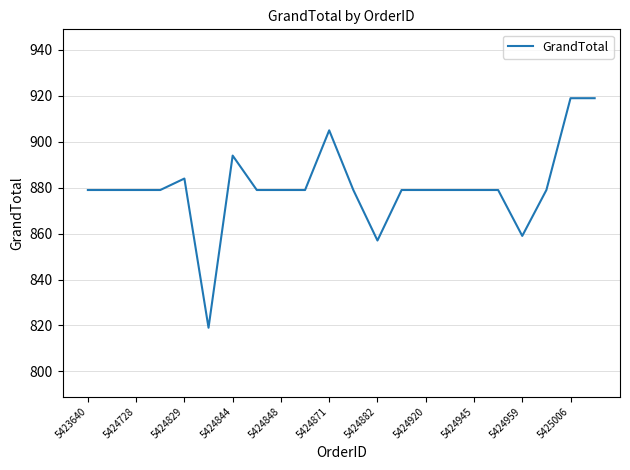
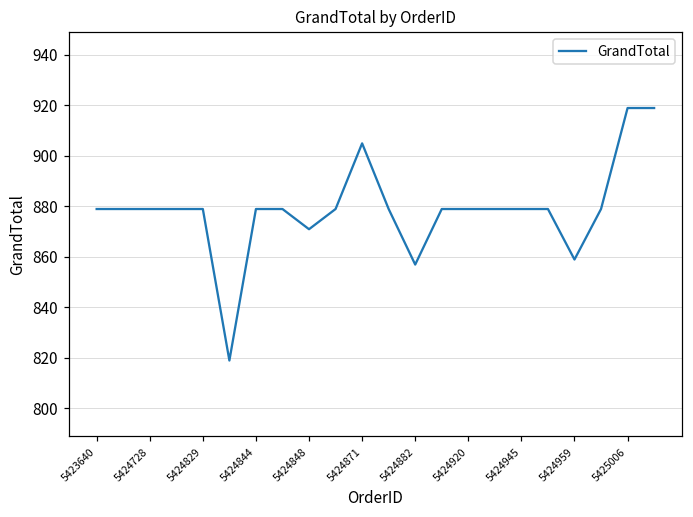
5424829: 884 -> 879
5424844: 894 -> 879
5424848: 879 -> 871
